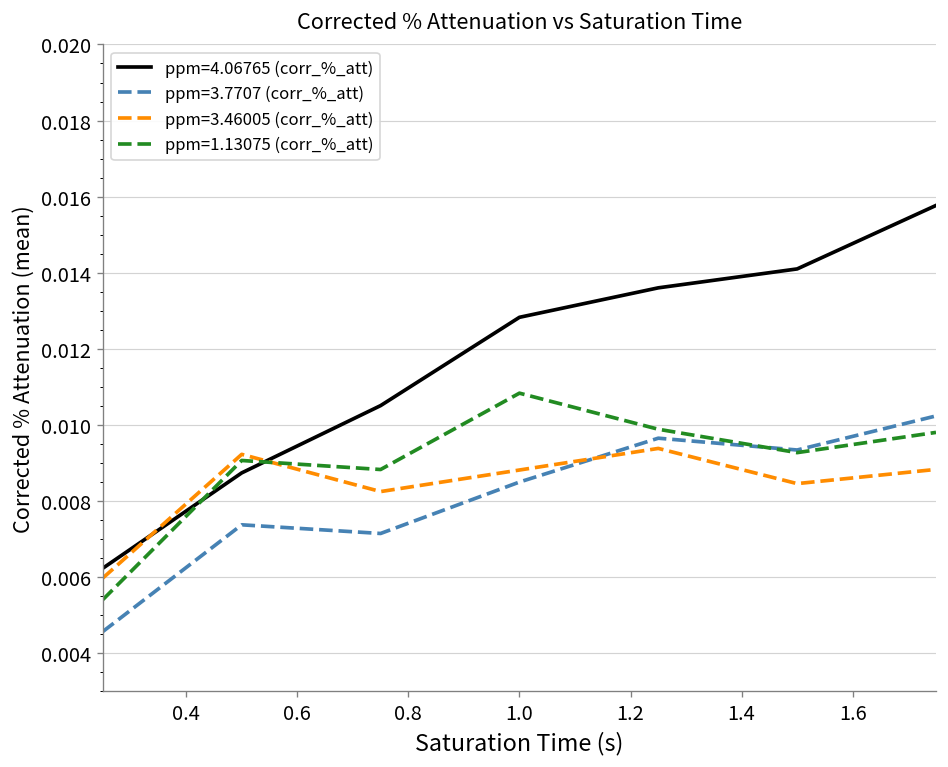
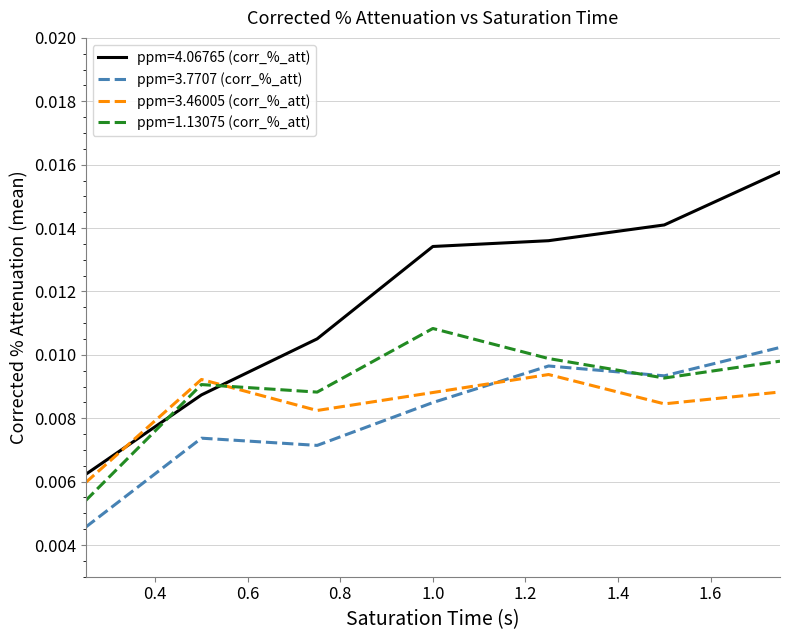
ppm=4.06765 (corr_%_att), 1.0: 0.0128 -> 0.0134
